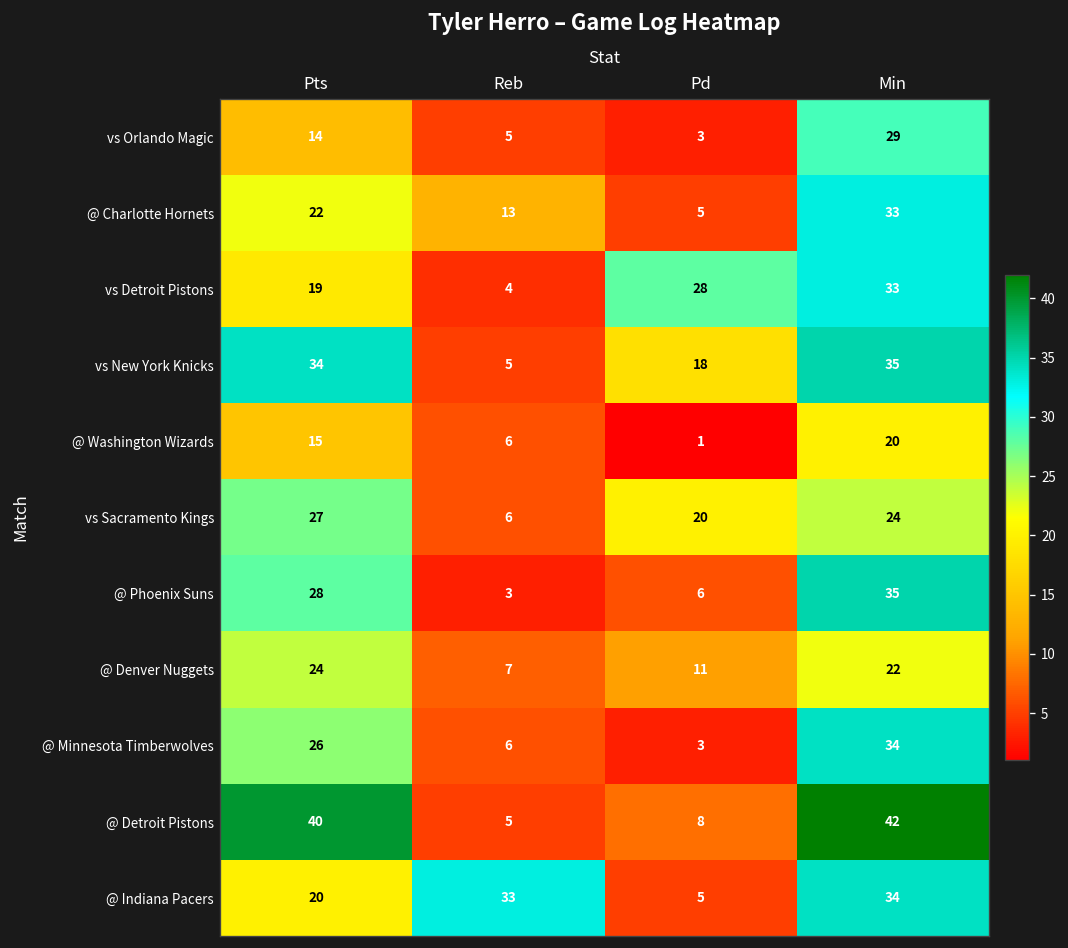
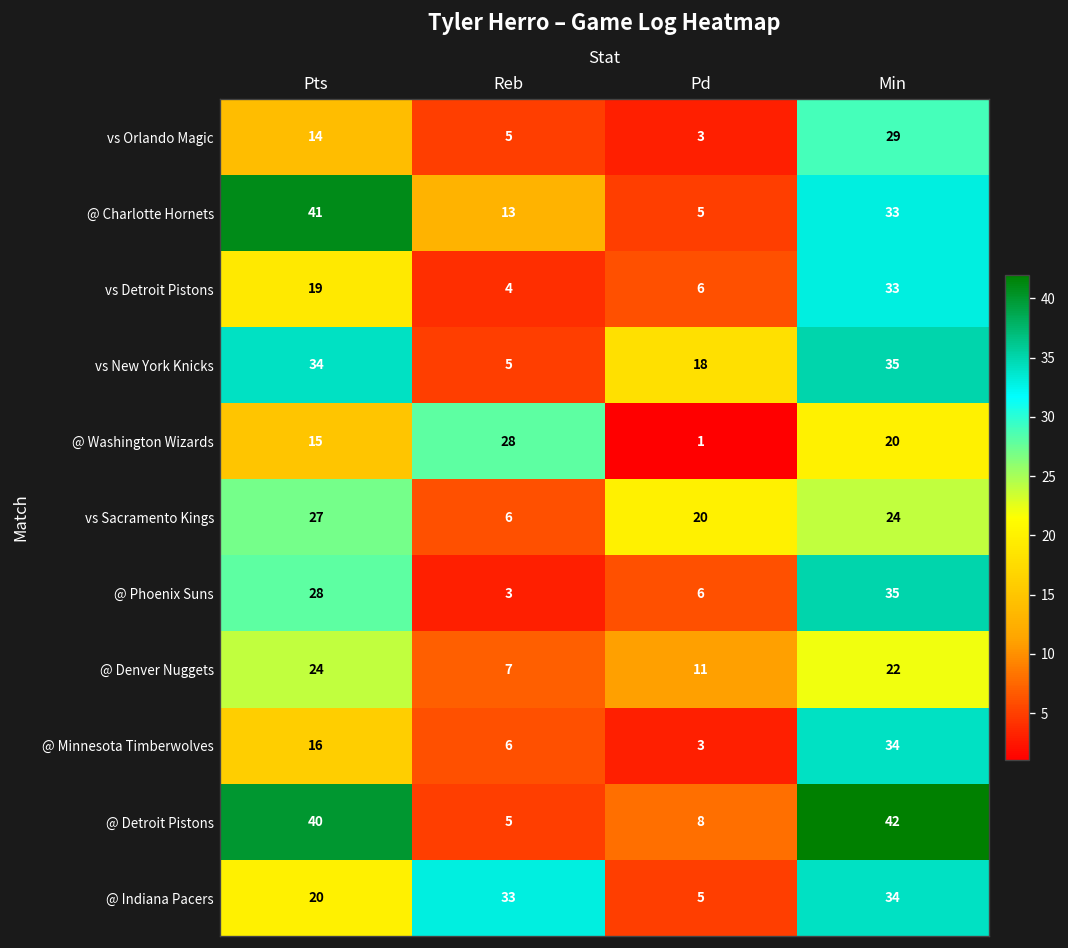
@ Charlotte Hornets, Pts: 22 -> 41
vs Detroit Pistons, Pd: 28 -> 6
@ Washington Wizards, Reb: 6 -> 28
@ Minnesota Timberwolves, Pts: 26 -> 16
